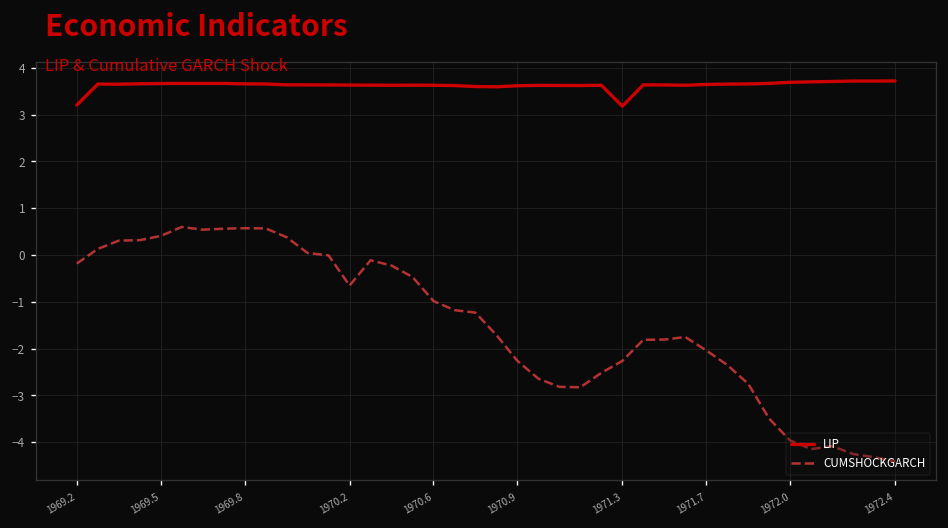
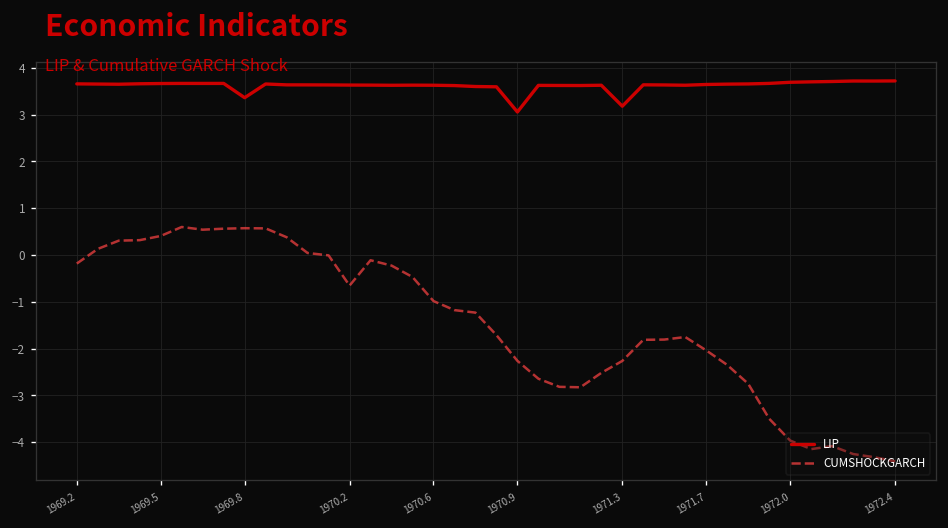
LIP, 1969.2: 3.2 -> 3.7
LIP, 1969.8: 3.7 -> 3.4
LIP, 1970.9: 3.6 -> 3.1
